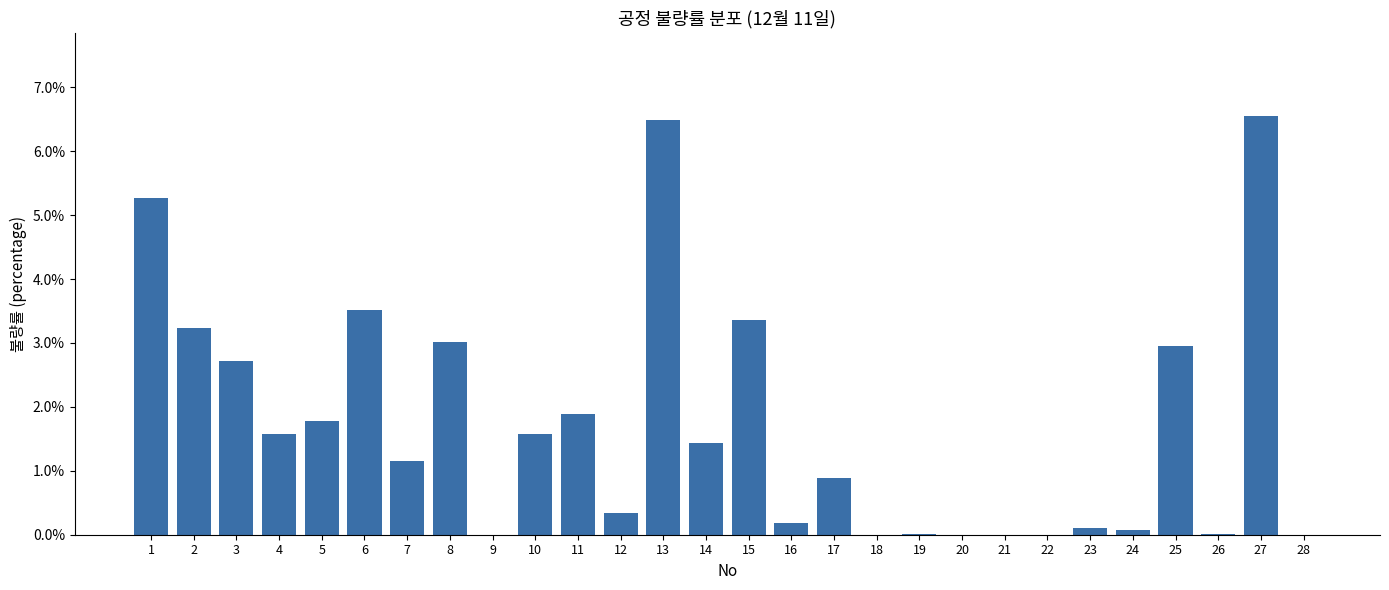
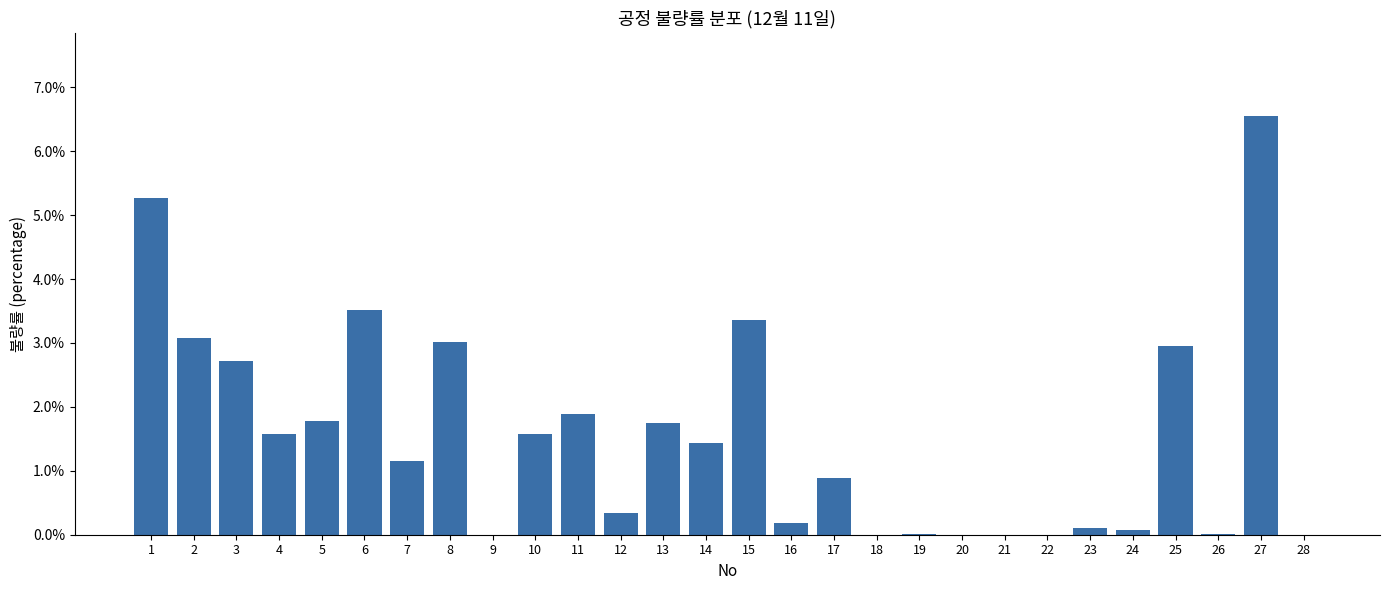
2: 3.2% -> 3.1%
13: 6.5% -> 1.8%
